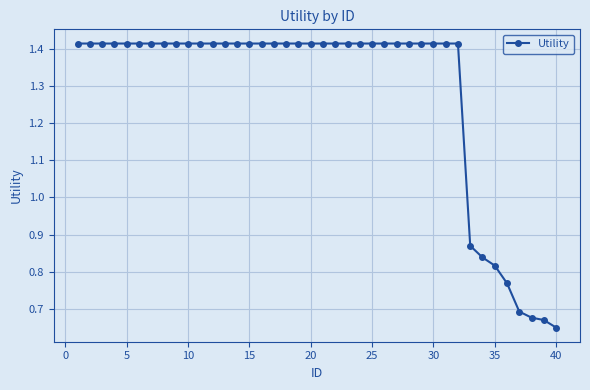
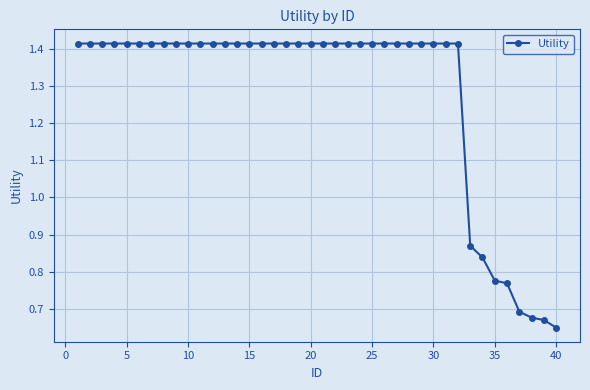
35: 0.82 -> 0.78
